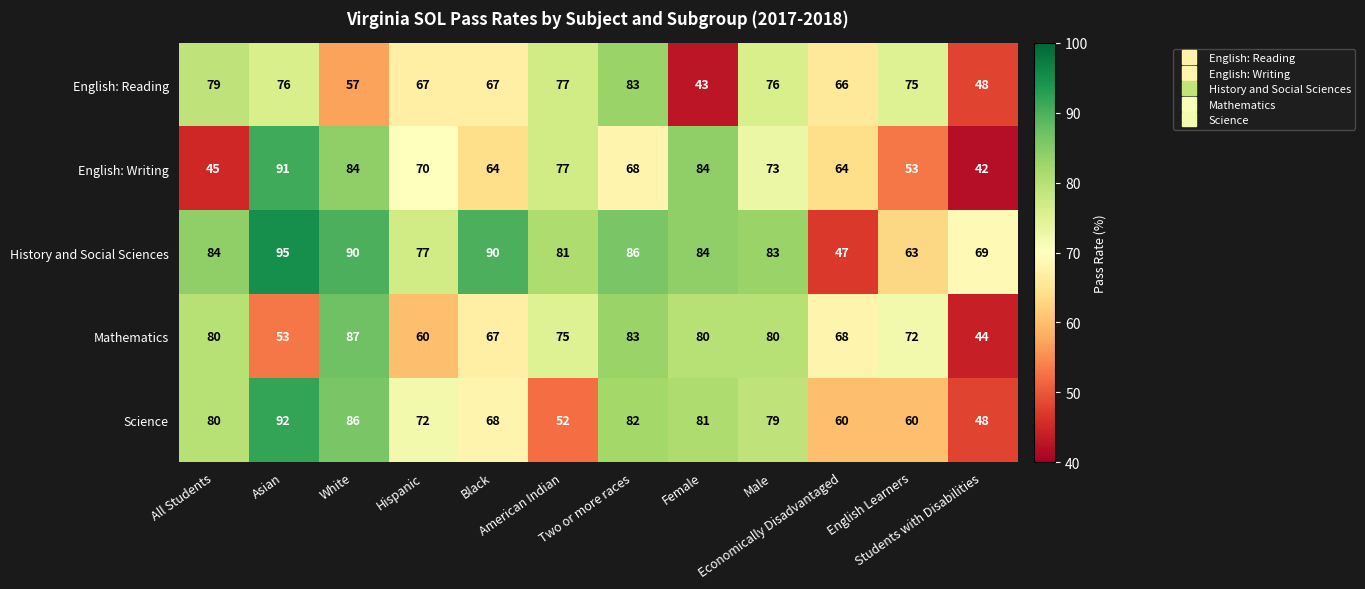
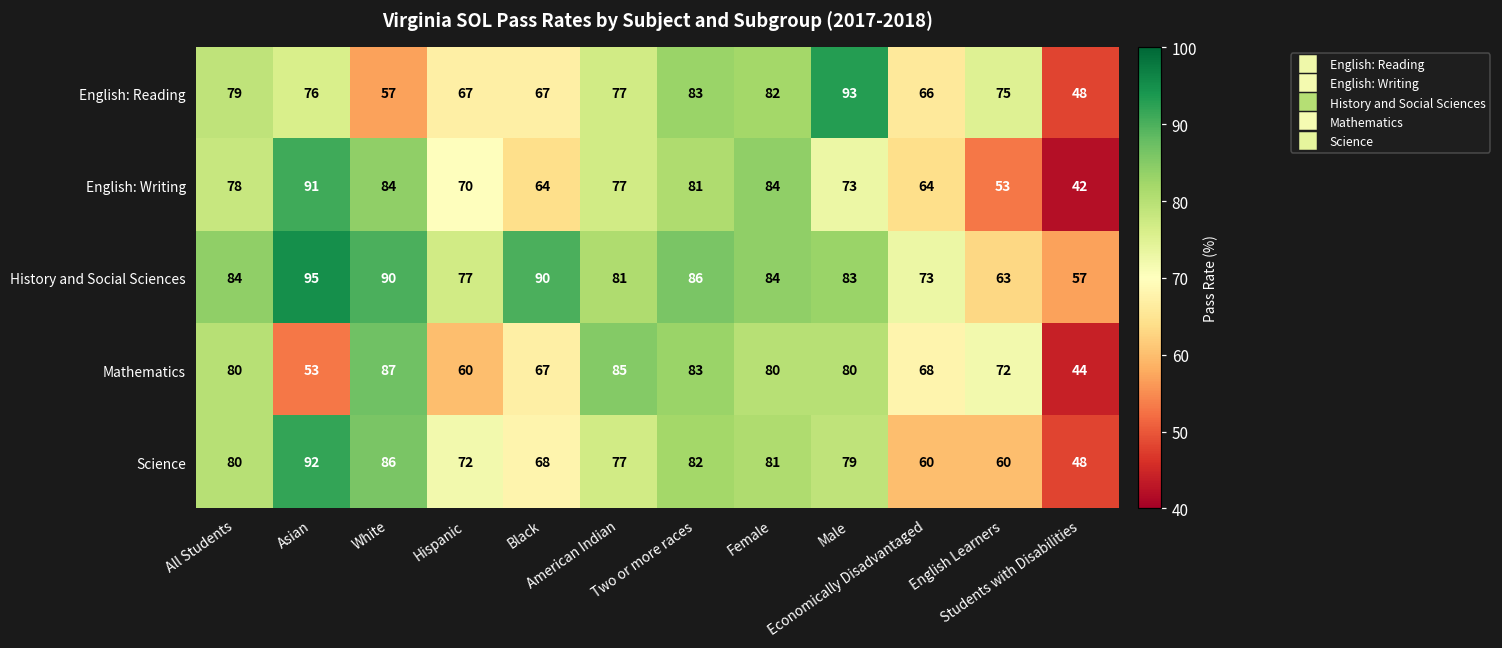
English: Reading, Female: 43 -> 82
English: Reading, Male: 76 -> 93
English: Writing, All Students: 45 -> 78
English: Writing, Two or more races: 68 -> 81
History and Social Sciences, Economically Disadvantaged: 47 -> 73
History and Social Sciences, Students with Disabilities: 69 -> 57
Mathematics, American Indian: 75 -> 85
Science, American Indian: 52 -> 77
